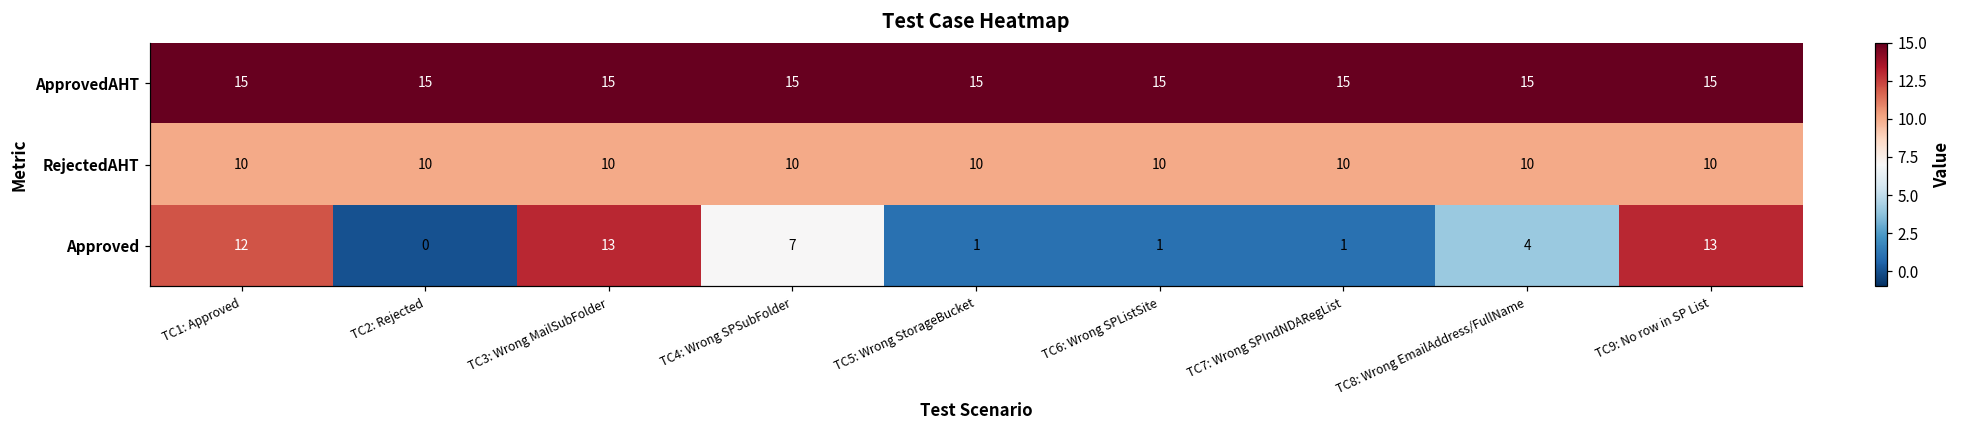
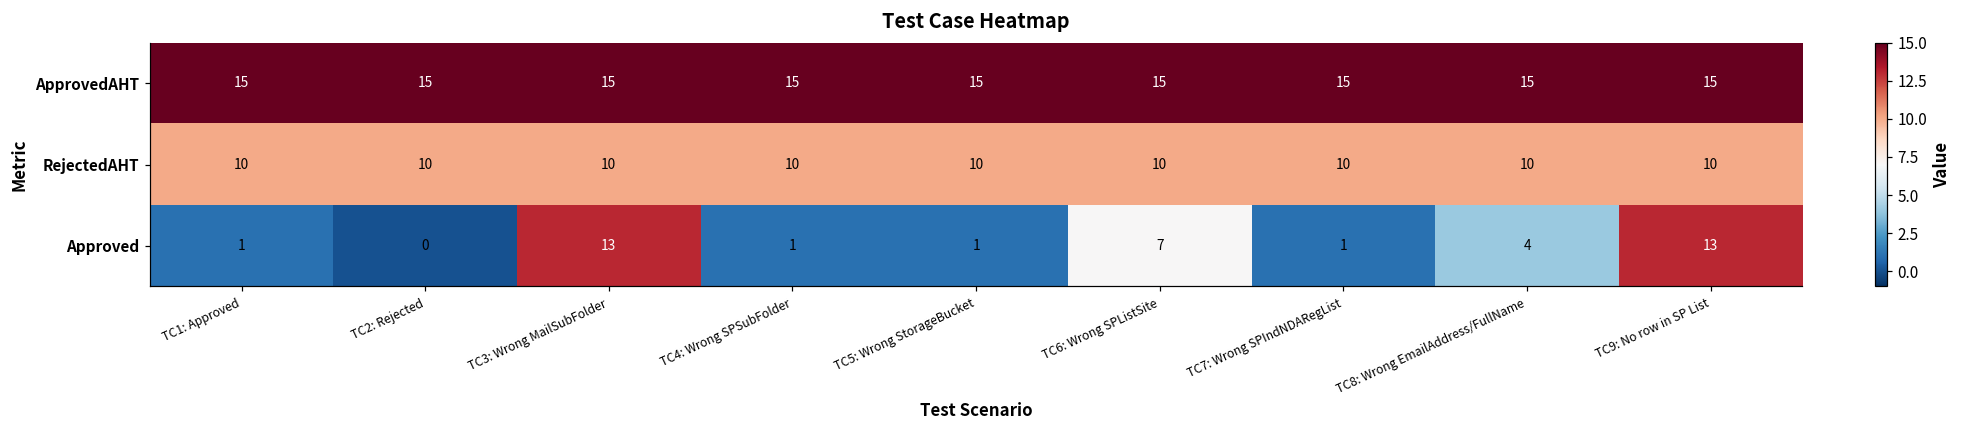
Approved, TC1: Approved: 12 -> 1
Approved, TC4: Wrong SPSubFolder: 7 -> 1
Approved, TC6: Wrong SPListSite: 1 -> 7
